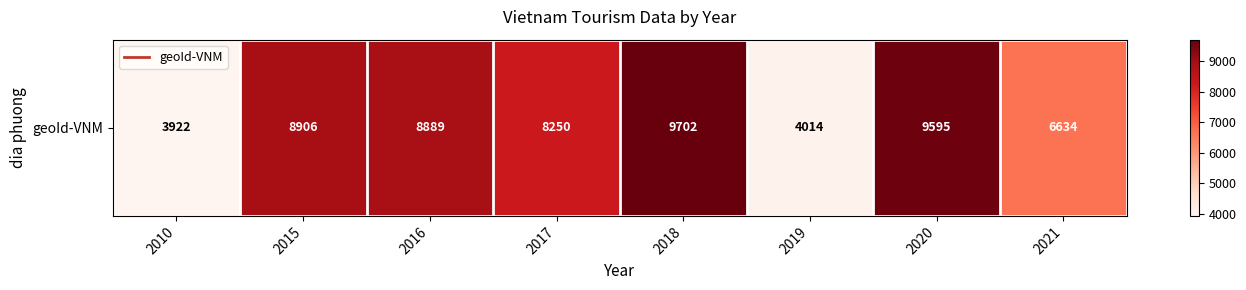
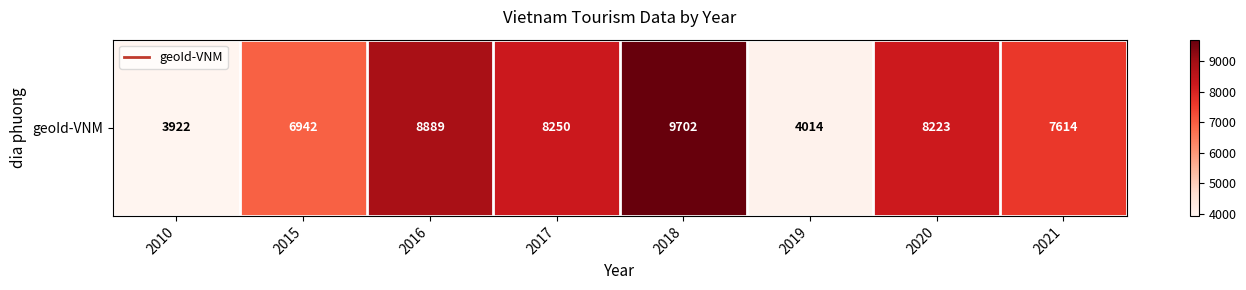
geoId-VNM, 2015: 8906 -> 6942
geoId-VNM, 2020: 9595 -> 8223
geoId-VNM, 2021: 6634 -> 7614
